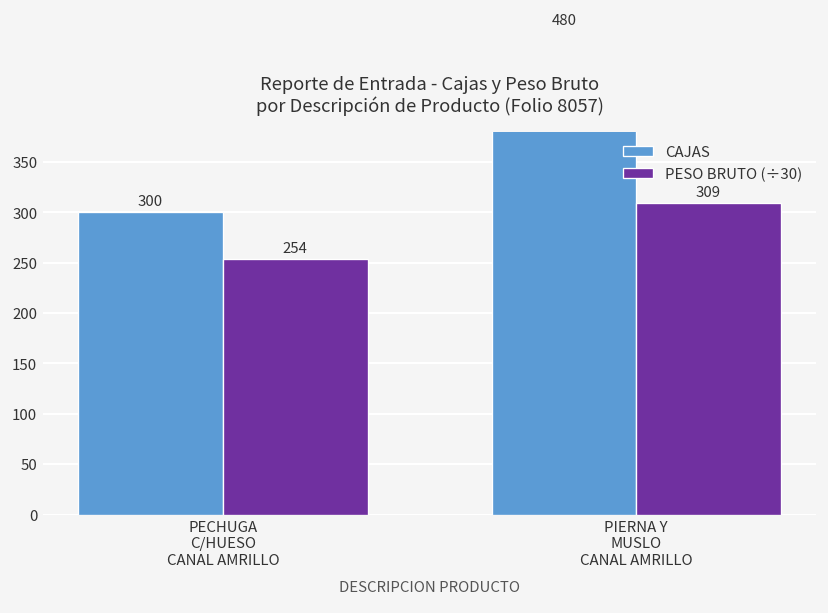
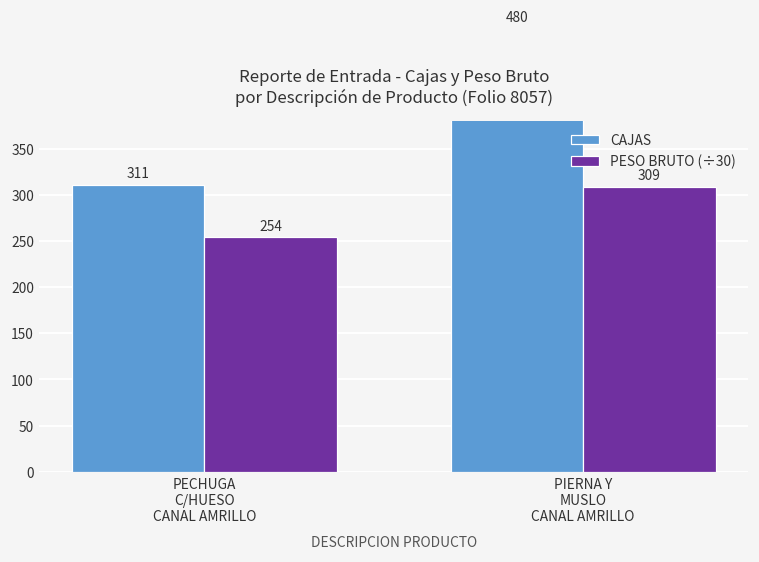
CAJAS, PECHUGA C/HUESO CANAL AMRILLO: 300 -> 311
